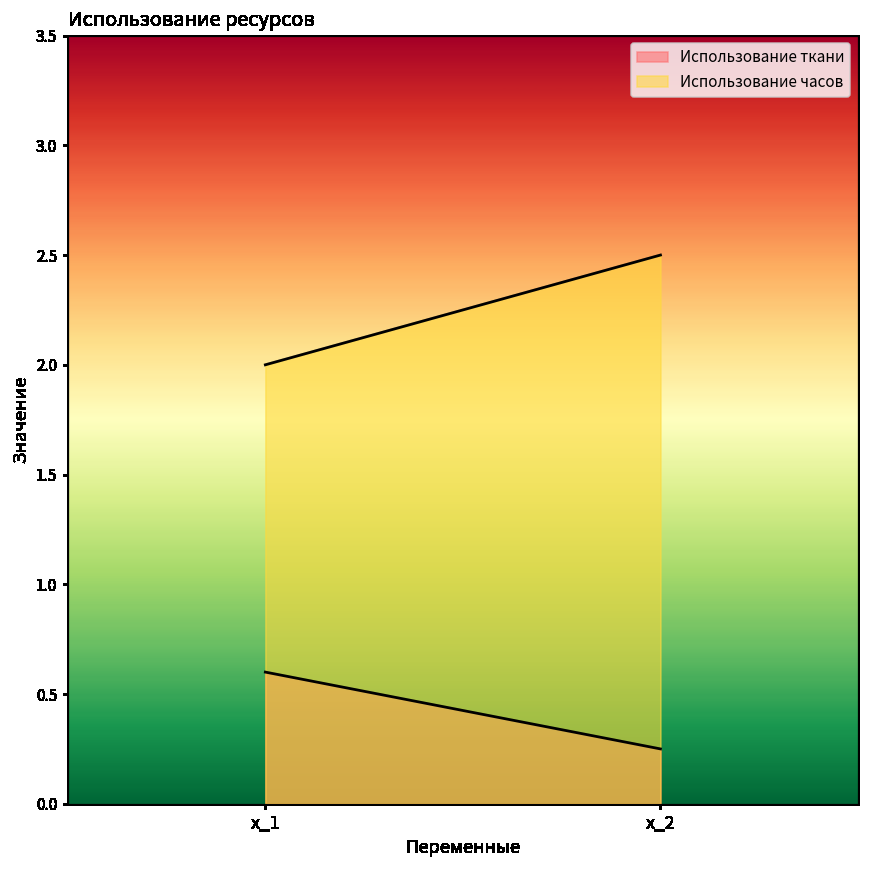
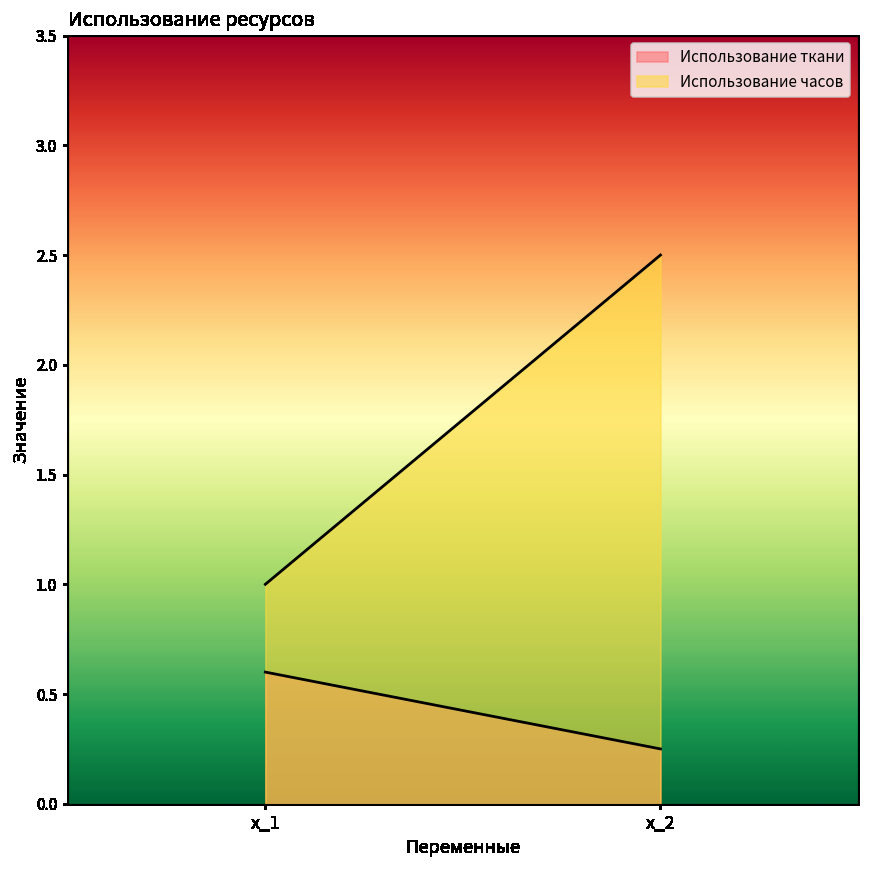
Использование часов, x_1: 2 -> 1
